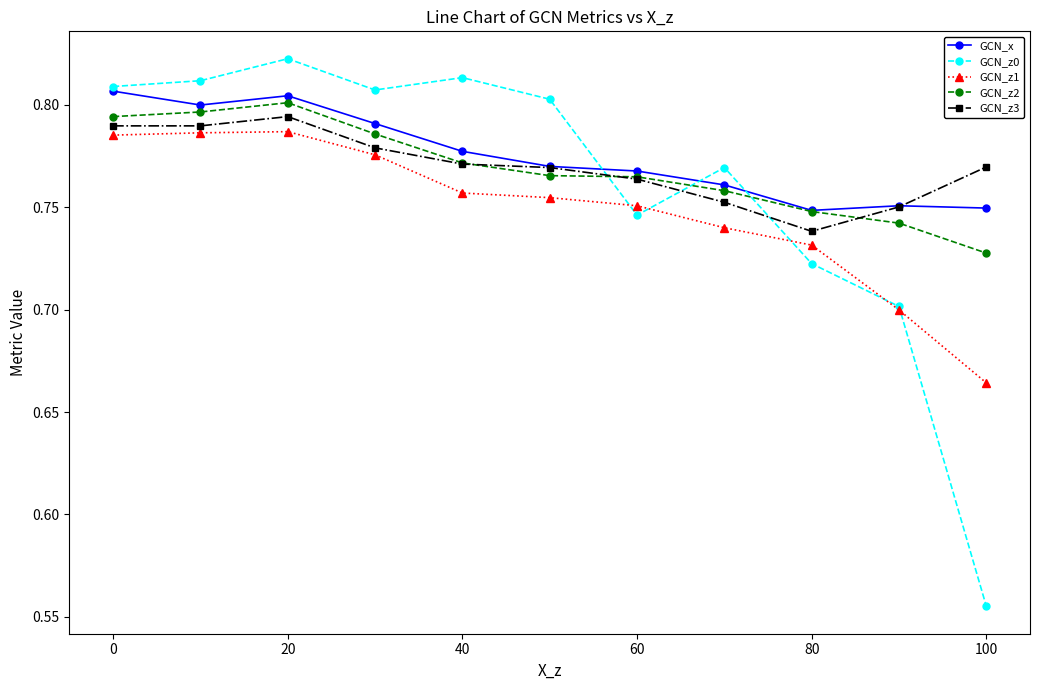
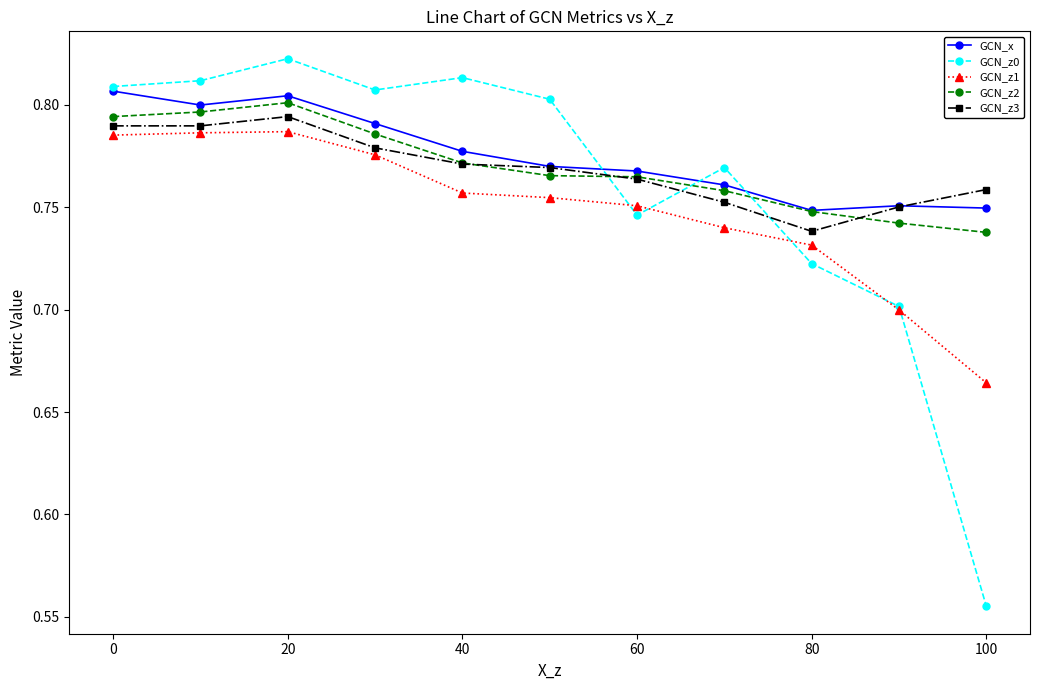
GCN_z2, 100: 0.728 -> 0.738
GCN_z3, 100: 0.770 -> 0.759
